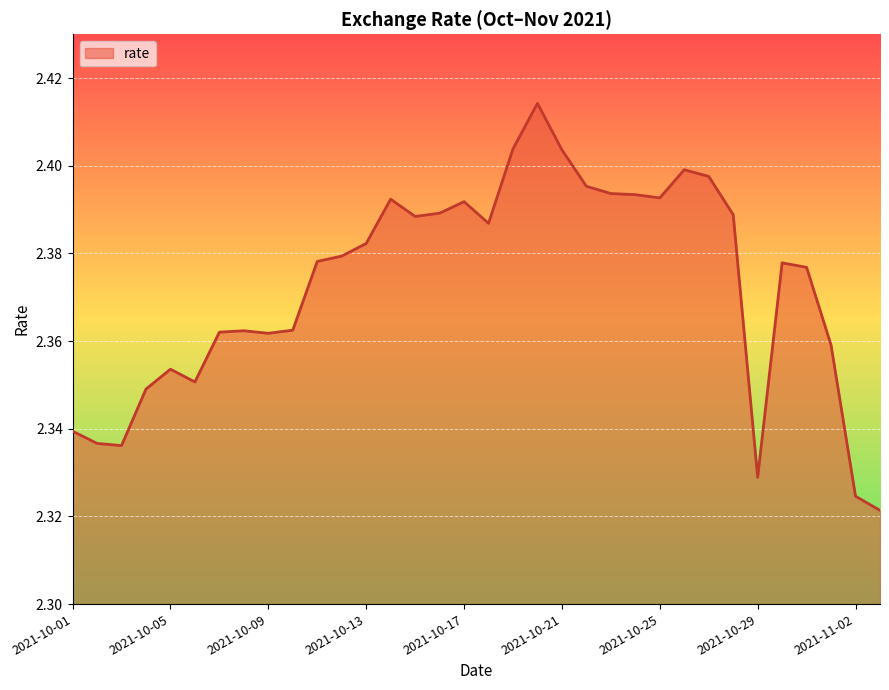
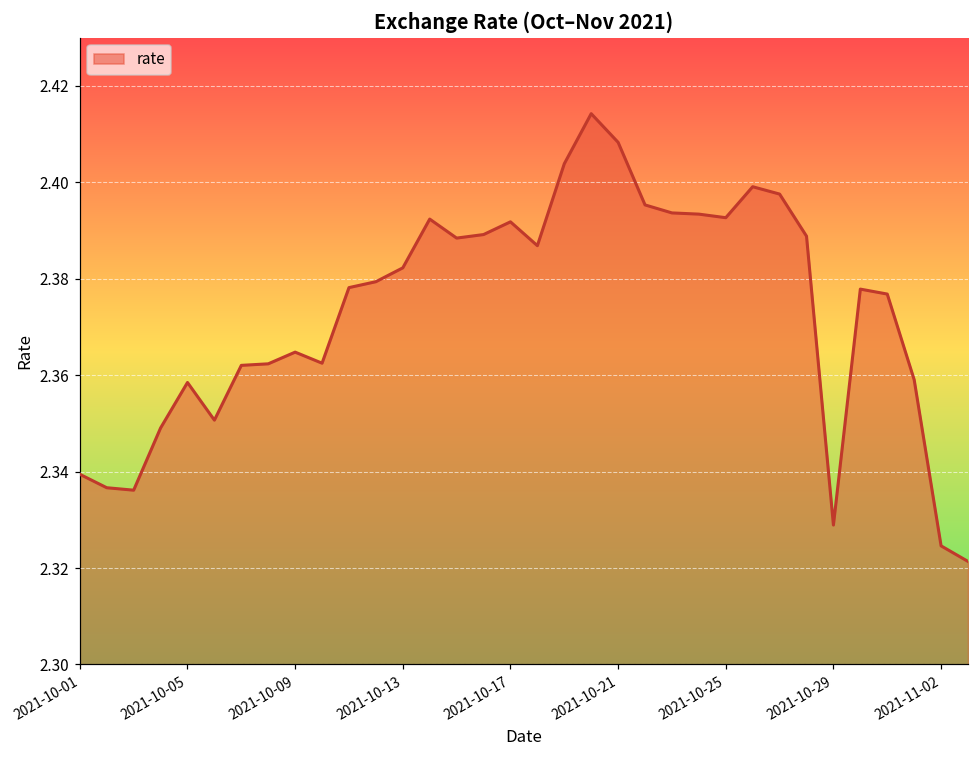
2021-10-05: 2.354 -> 2.358
2021-10-09: 2.362 -> 2.365
2021-10-21: 2.404 -> 2.408
